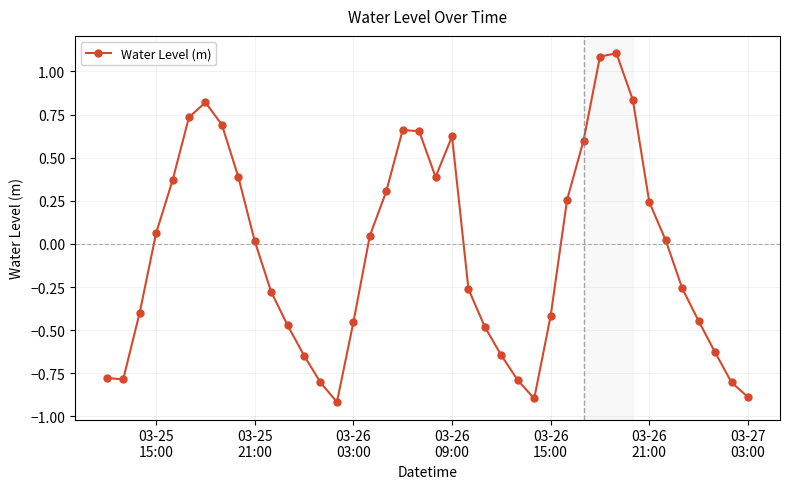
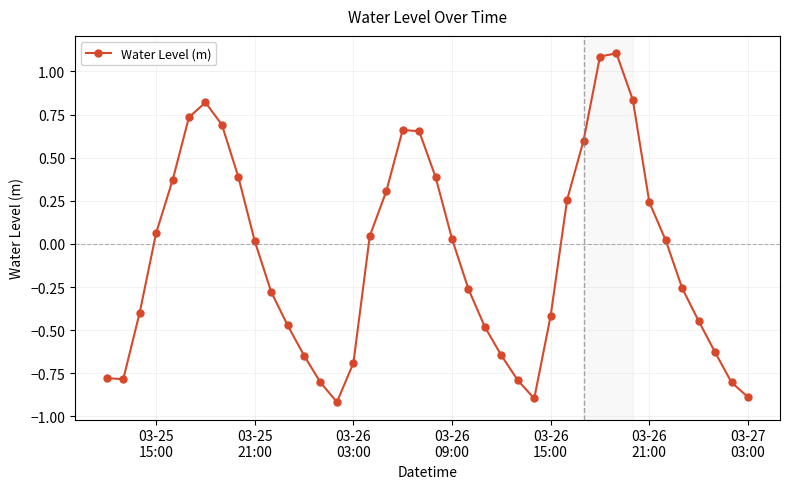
03-26 03:00: -0.45 -> -0.69
03-26 09:00: 0.62 -> 0.03
